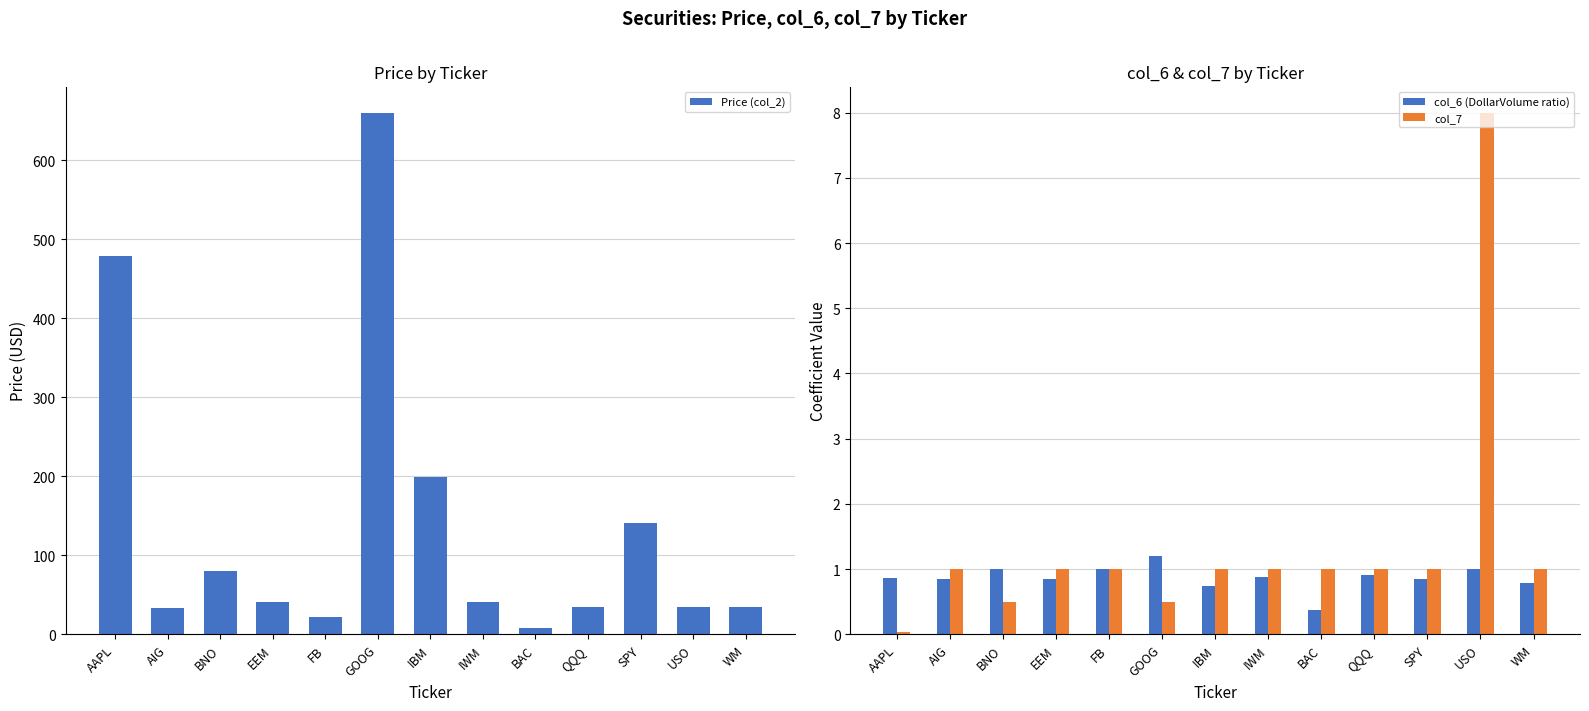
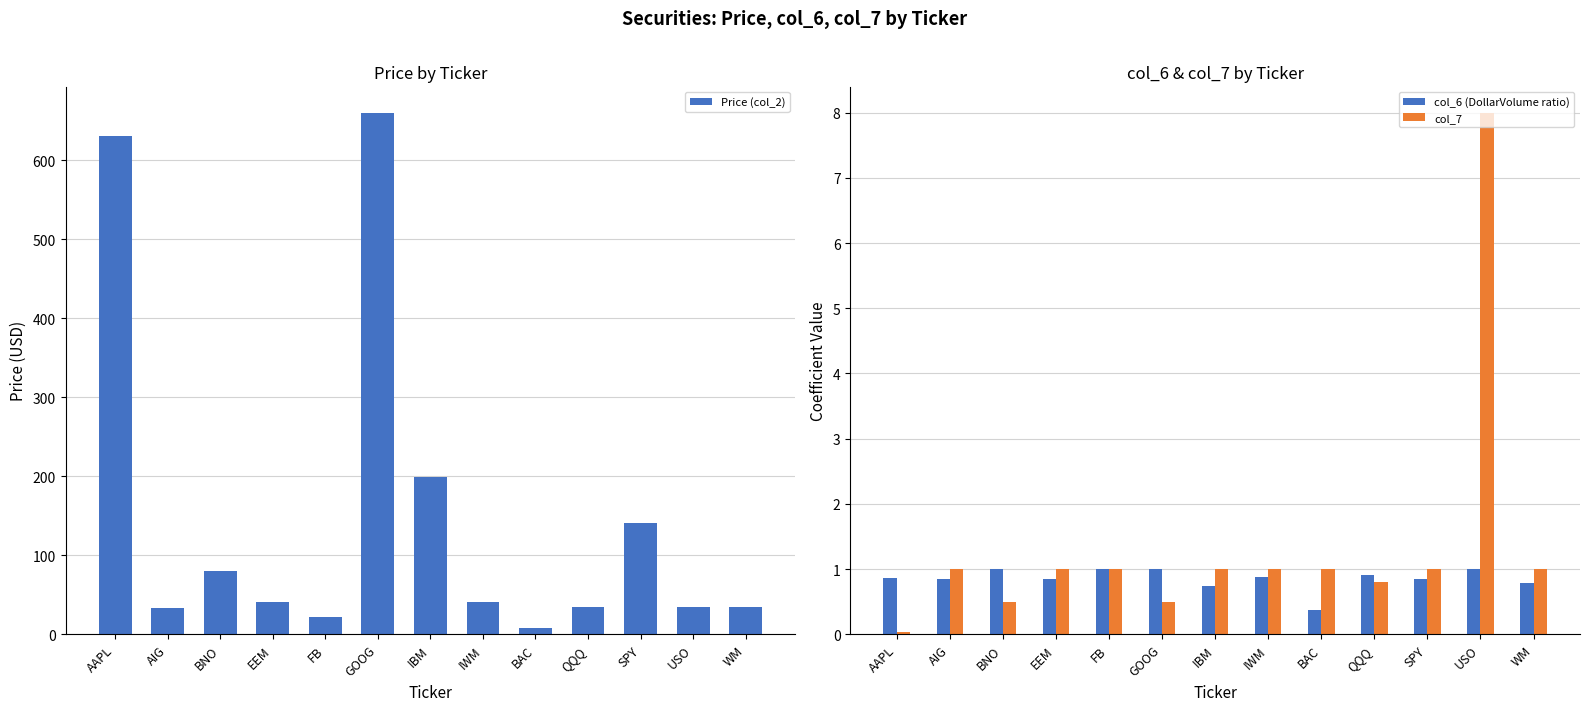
Price by Ticker, AAPL: 480 -> 630
col_6 & col_7 by Ticker, col_6 (DollarVolume ratio), GOOG: 1.2 -> 1.0
col_6 & col_7 by Ticker, col_7, QQQ: 1.0 -> 0.8
